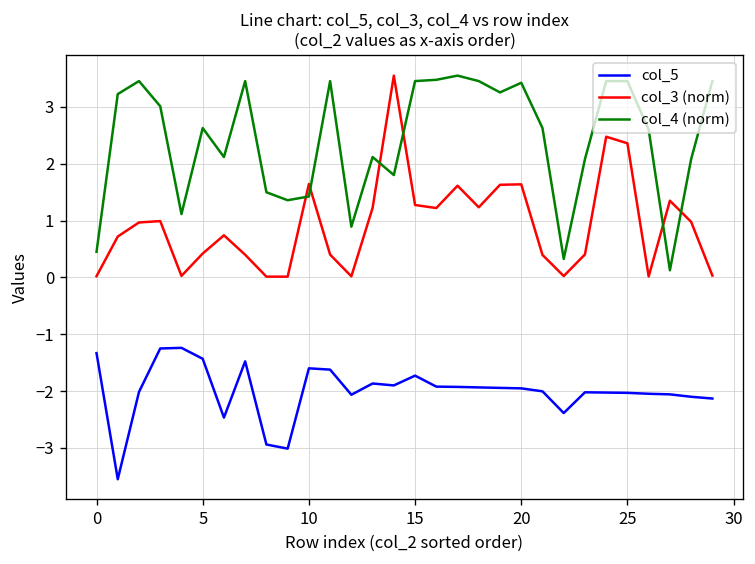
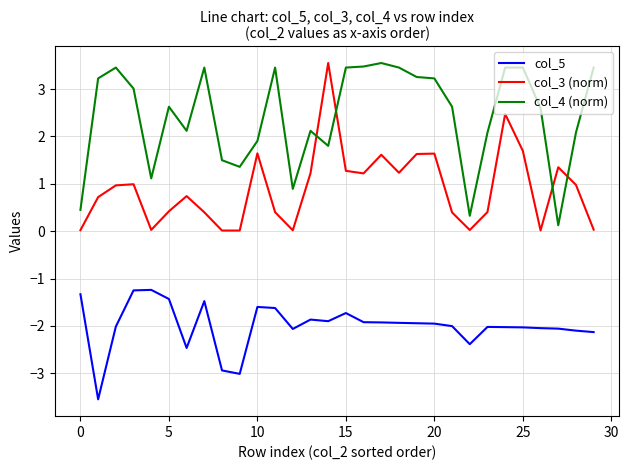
col_4 (norm), 10: 1.4 -> 1.9
col_4 (norm), 20: 3.4 -> 3.2
col_3 (norm), 25: 2.4 -> 1.7
